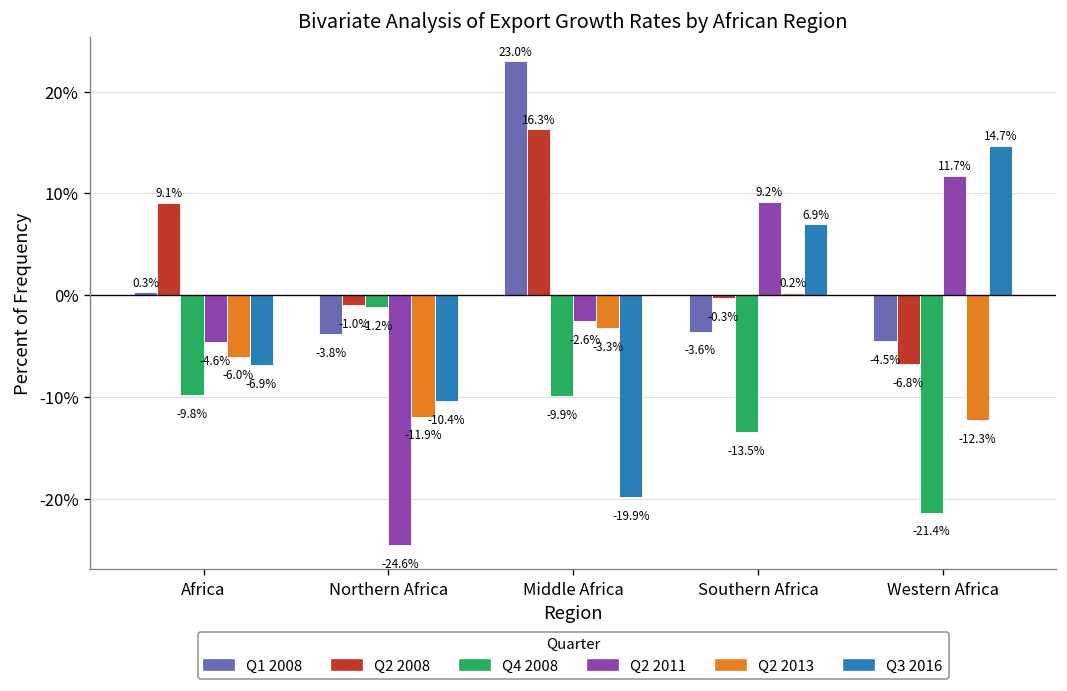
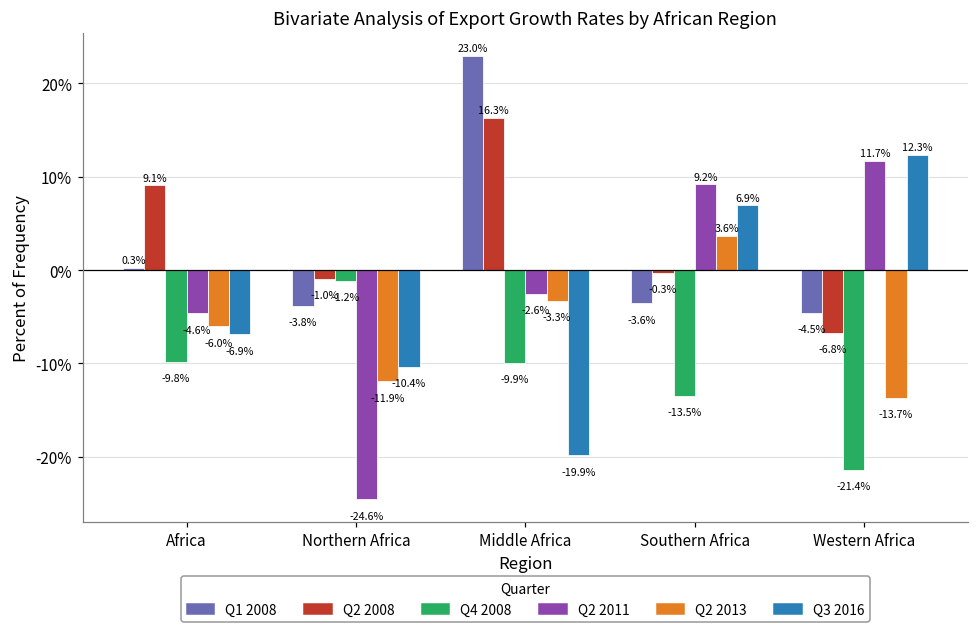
Q2 2013, Southern Africa: 0.2% -> 3.6%
Q2 2013, Western Africa: -12.3% -> -13.7%
Q3 2016, Western Africa: 14.7% -> 12.3%
